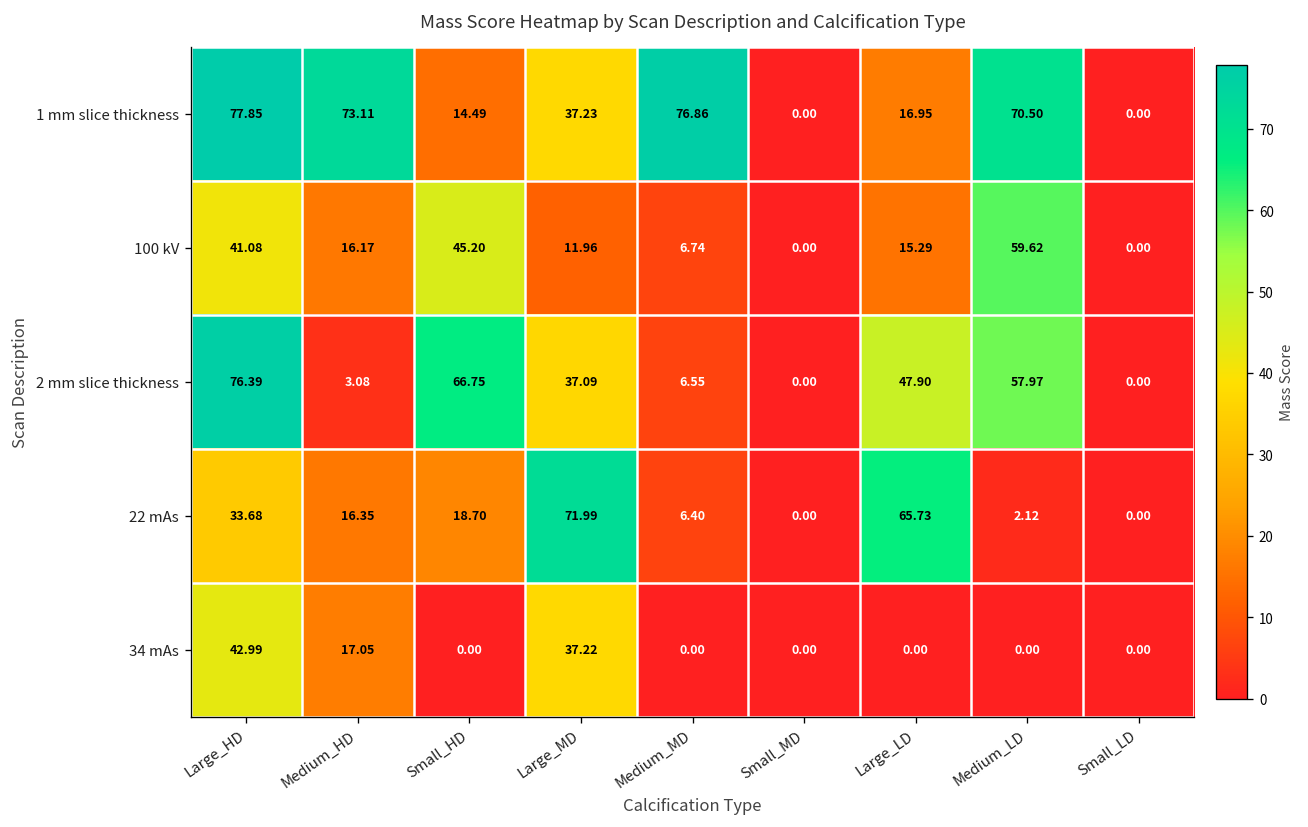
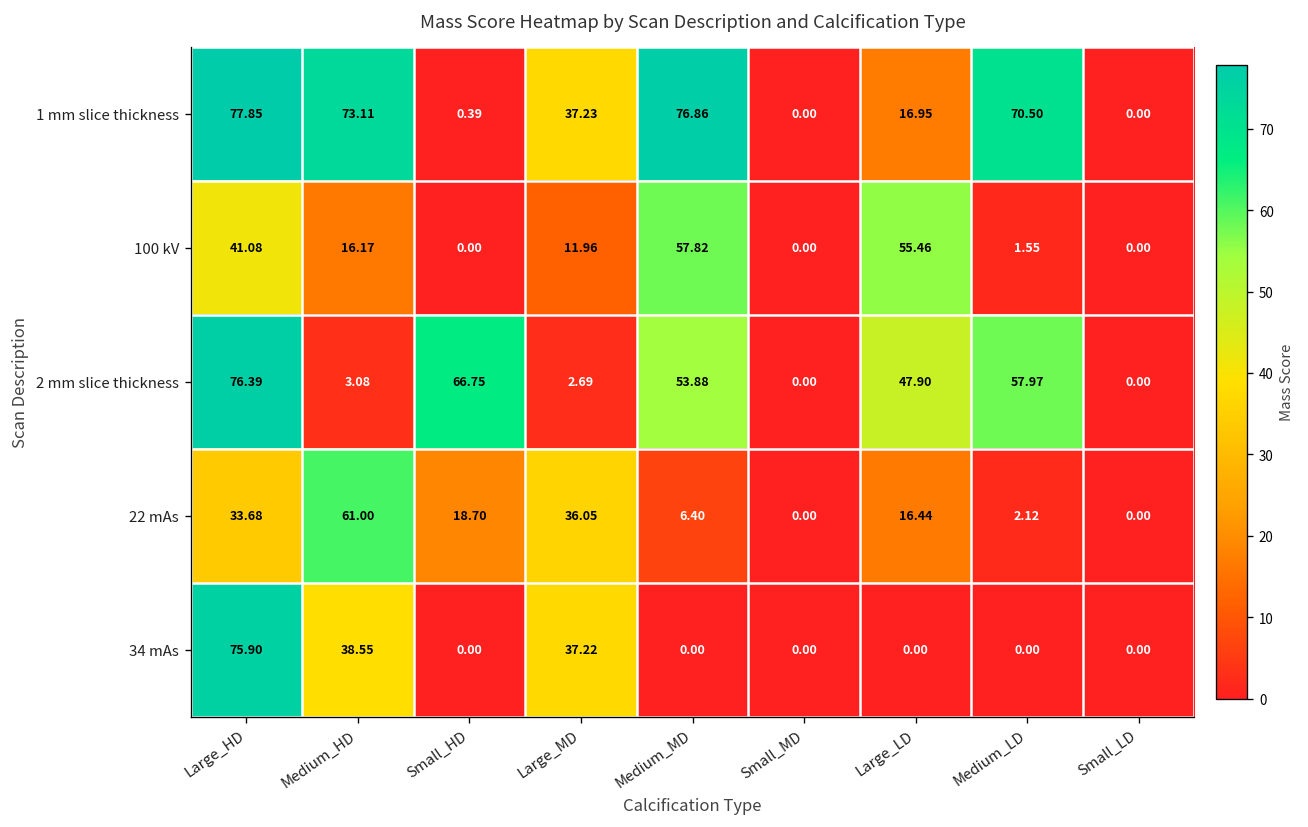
1 mm slice thickness, Small_HD: 14.49 -> 0.39
100 kV, Small_HD: 45.20 -> 0.00
100 kV, Medium_MD: 6.74 -> 57.82
100 kV, Large_LD: 15.29 -> 55.46
100 kV, Medium_LD: 59.62 -> 1.55
2 mm slice thickness, Large_MD: 37.09 -> 2.69
2 mm slice thickness, Medium_MD: 6.55 -> 53.88
22 mAs, Medium_HD: 16.35 -> 61.00
22 mAs, Large_MD: 71.99 -> 36.05
22 mAs, Large_LD: 65.73 -> 16.44
34 mAs, Large_HD: 42.99 -> 75.90
34 mAs, Medium_HD: 17.05 -> 38.55
